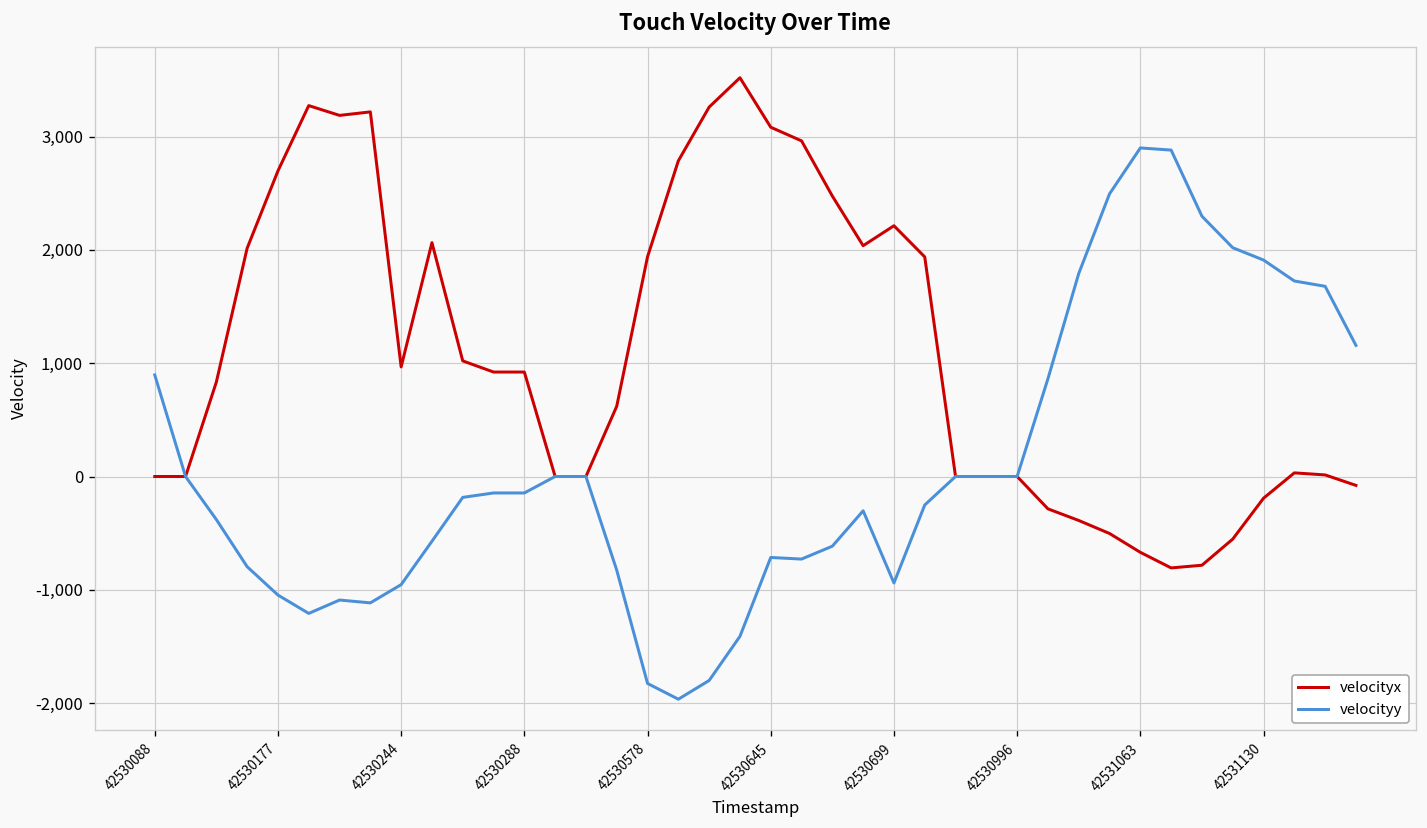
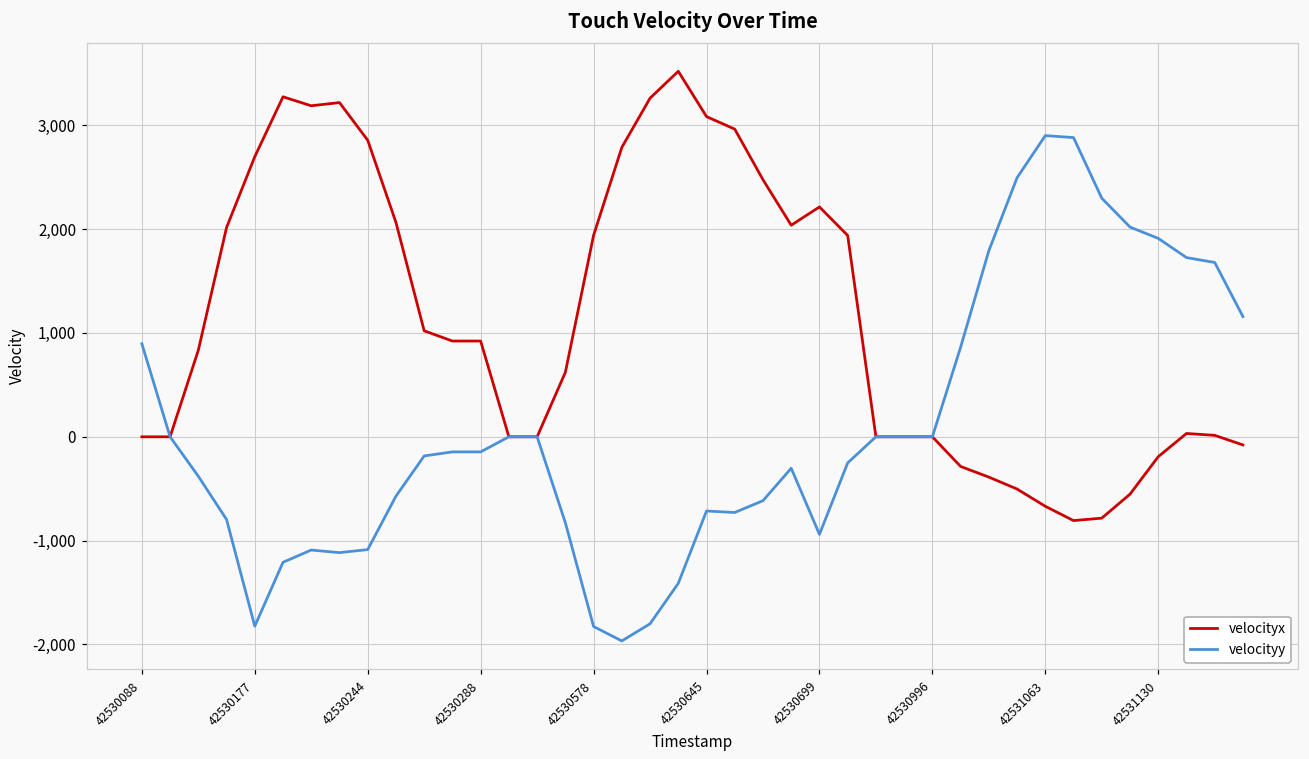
velocityy, 42530177: -1,000 -> -1,800
velocityx, 42530244: 1,000 -> 2,900
velocityy, 42530244: -1,000 -> -1,100
